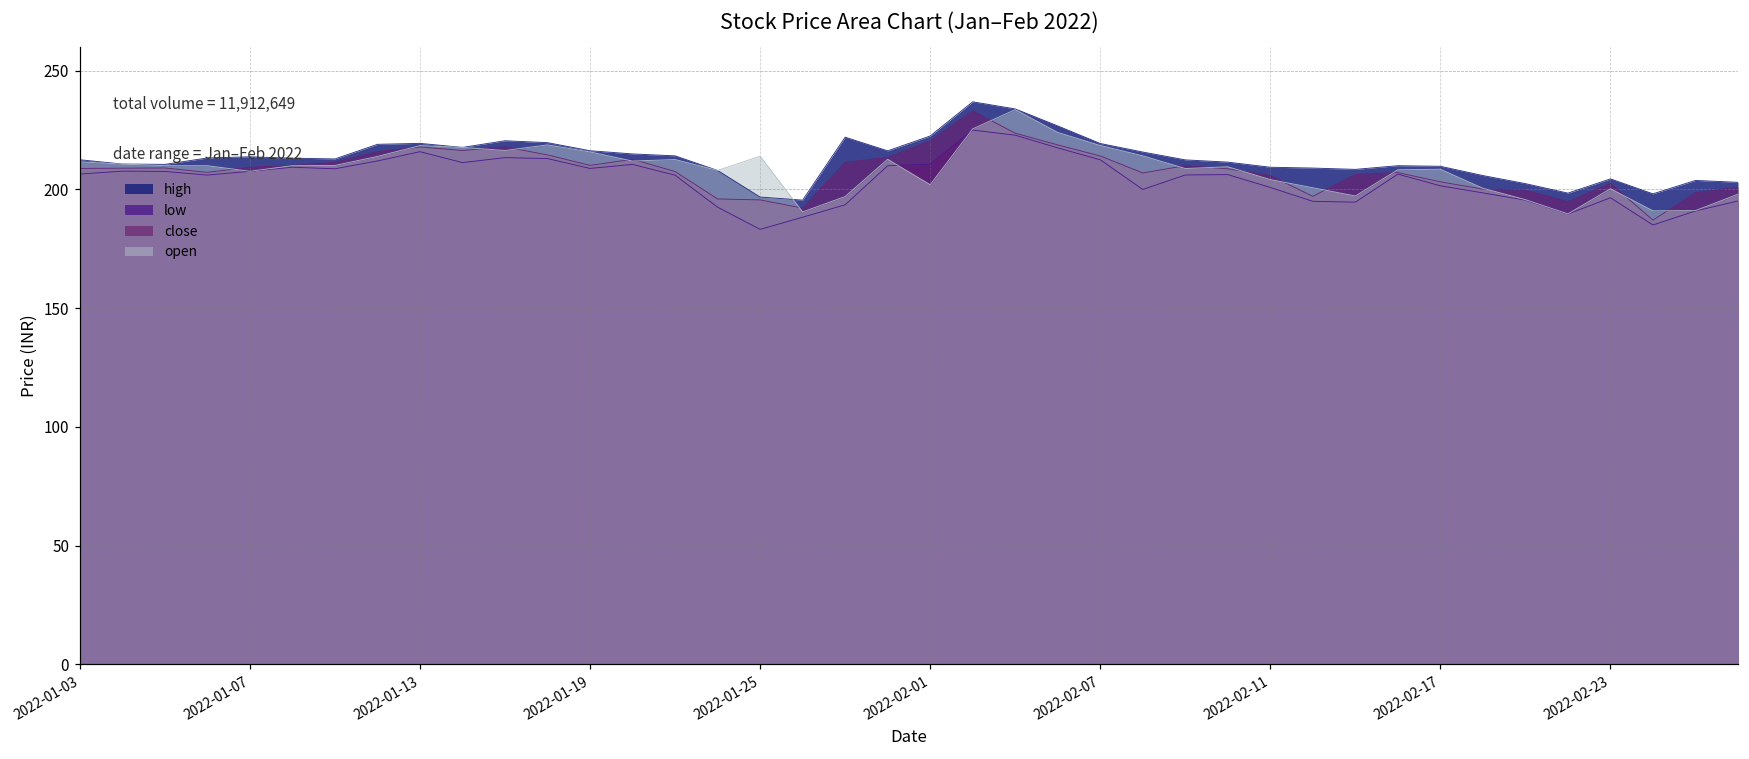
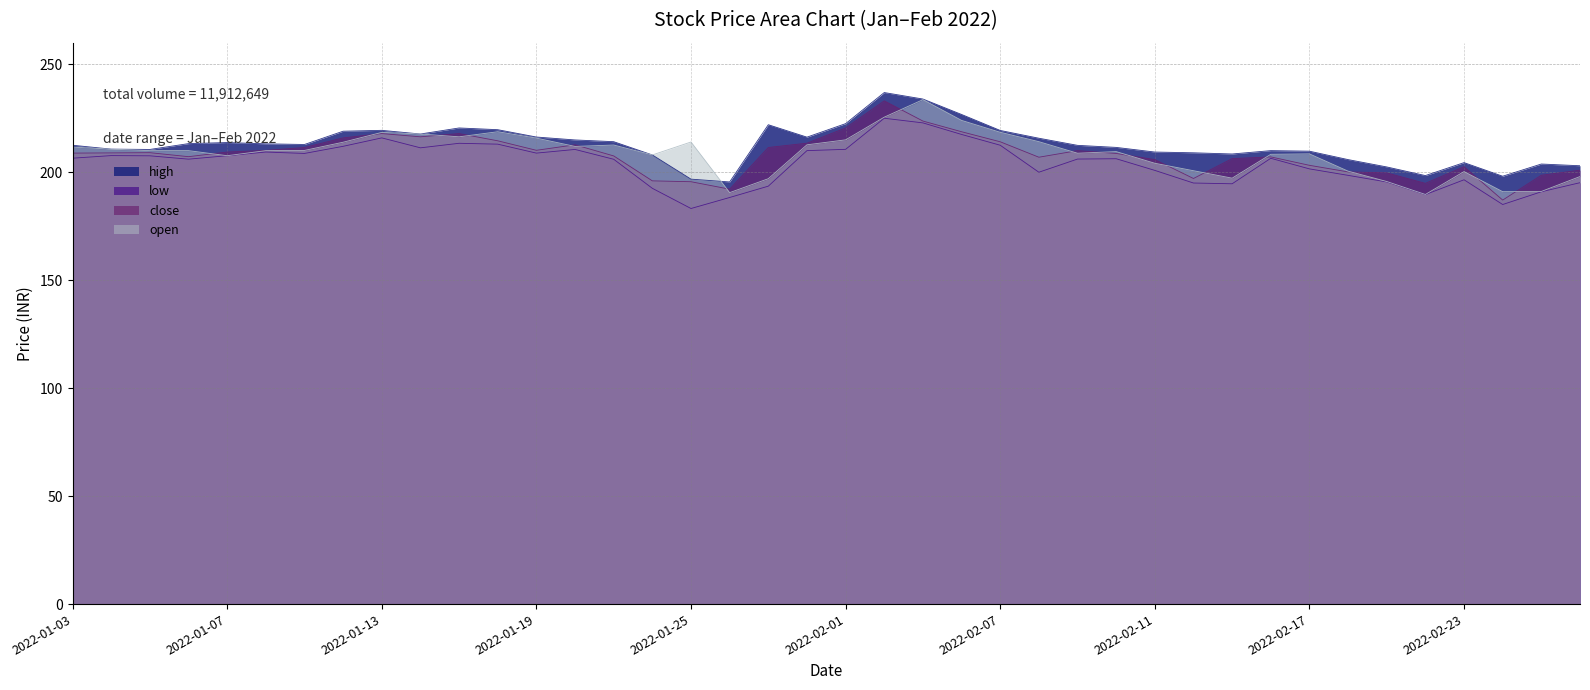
open, 2022-02-01: 202 -> 215
